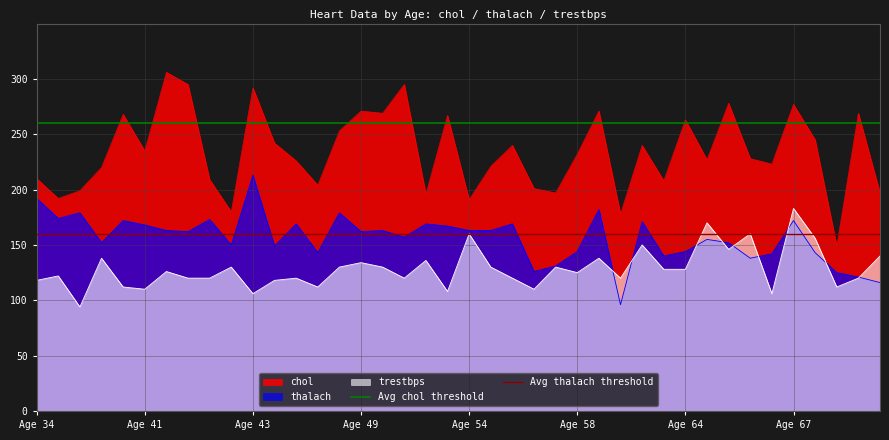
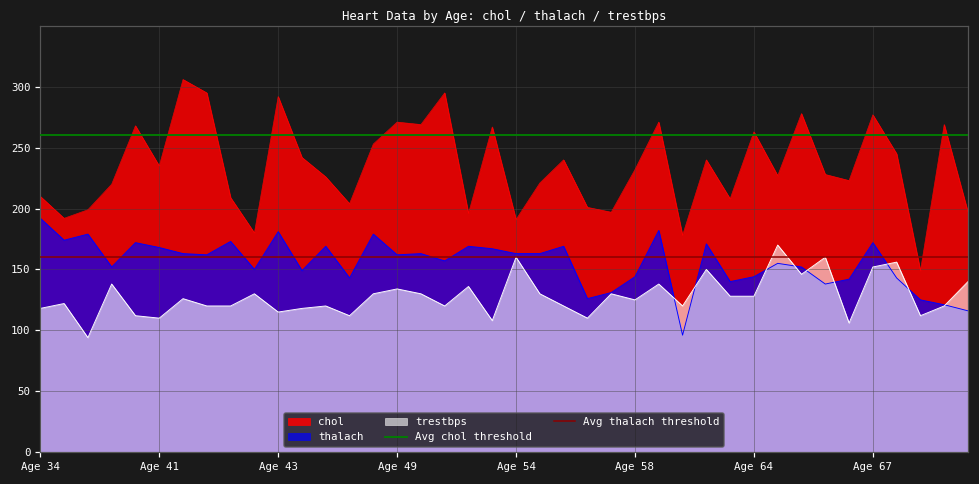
thalach, Age 43: 213 -> 181
trestbps, Age 43: 106 -> 115
trestbps, Age 67: 183 -> 152
